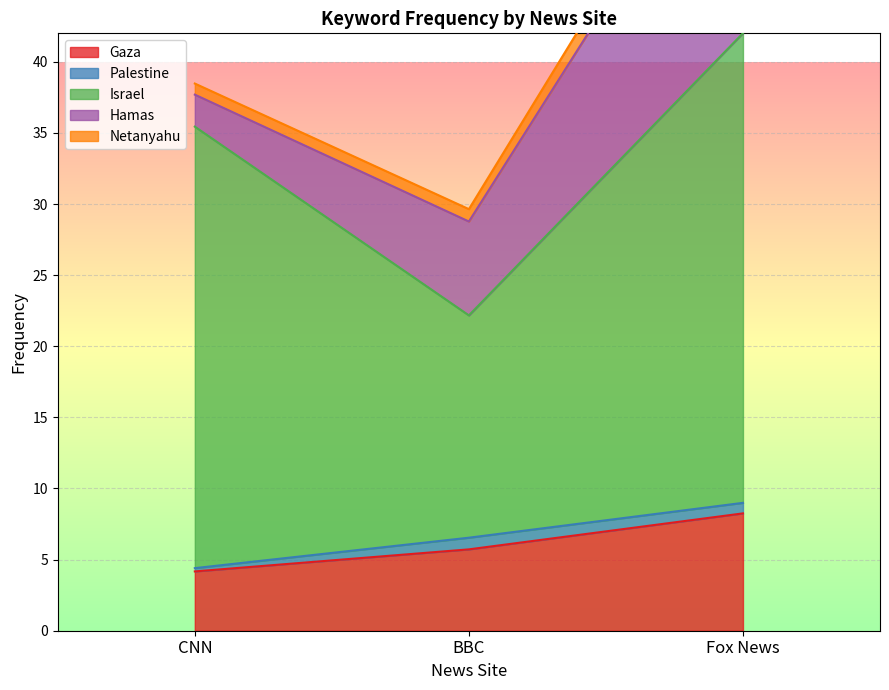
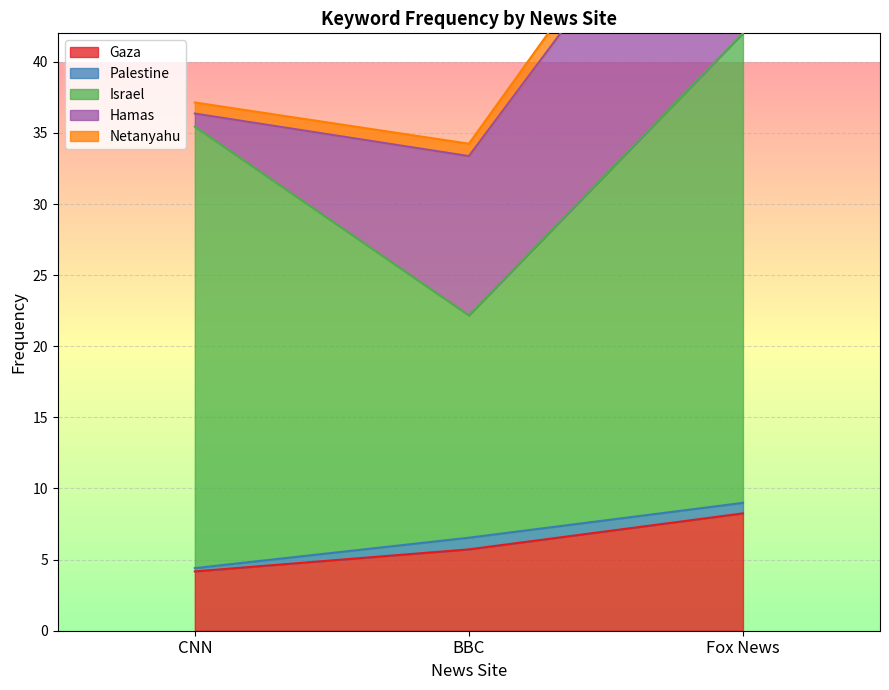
Hamas, CNN: 2.3 -> 0.9
Hamas, BBC: 6.6 -> 11.2
